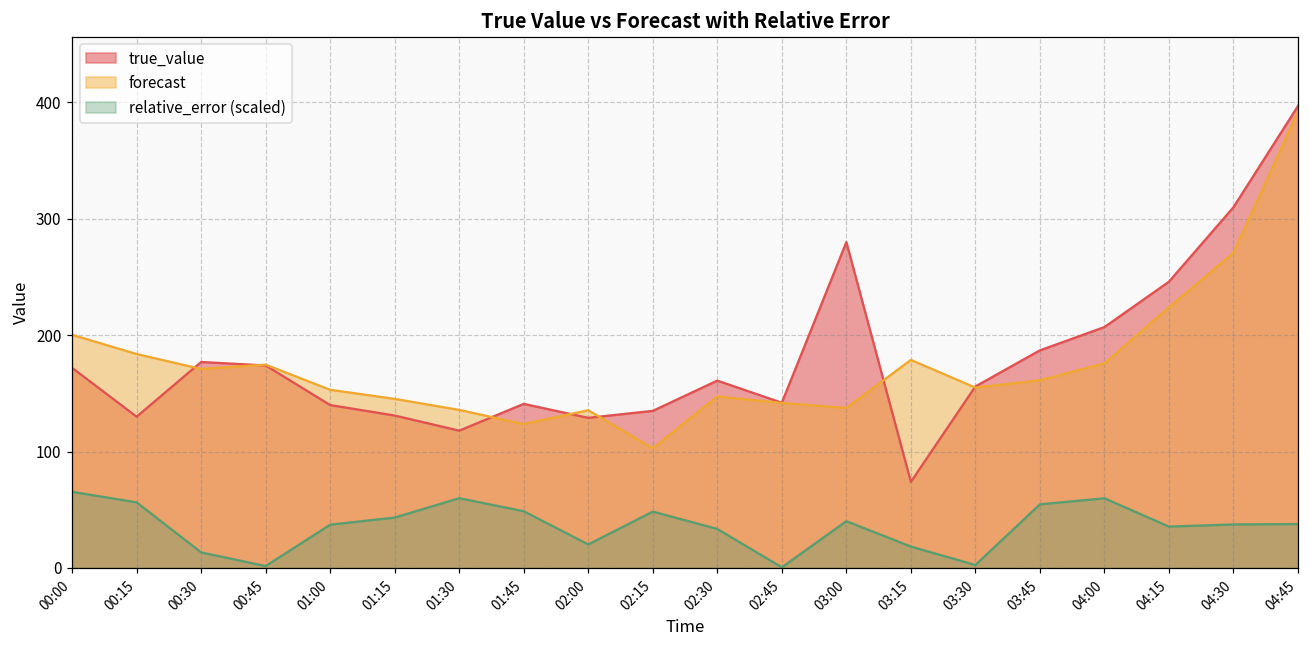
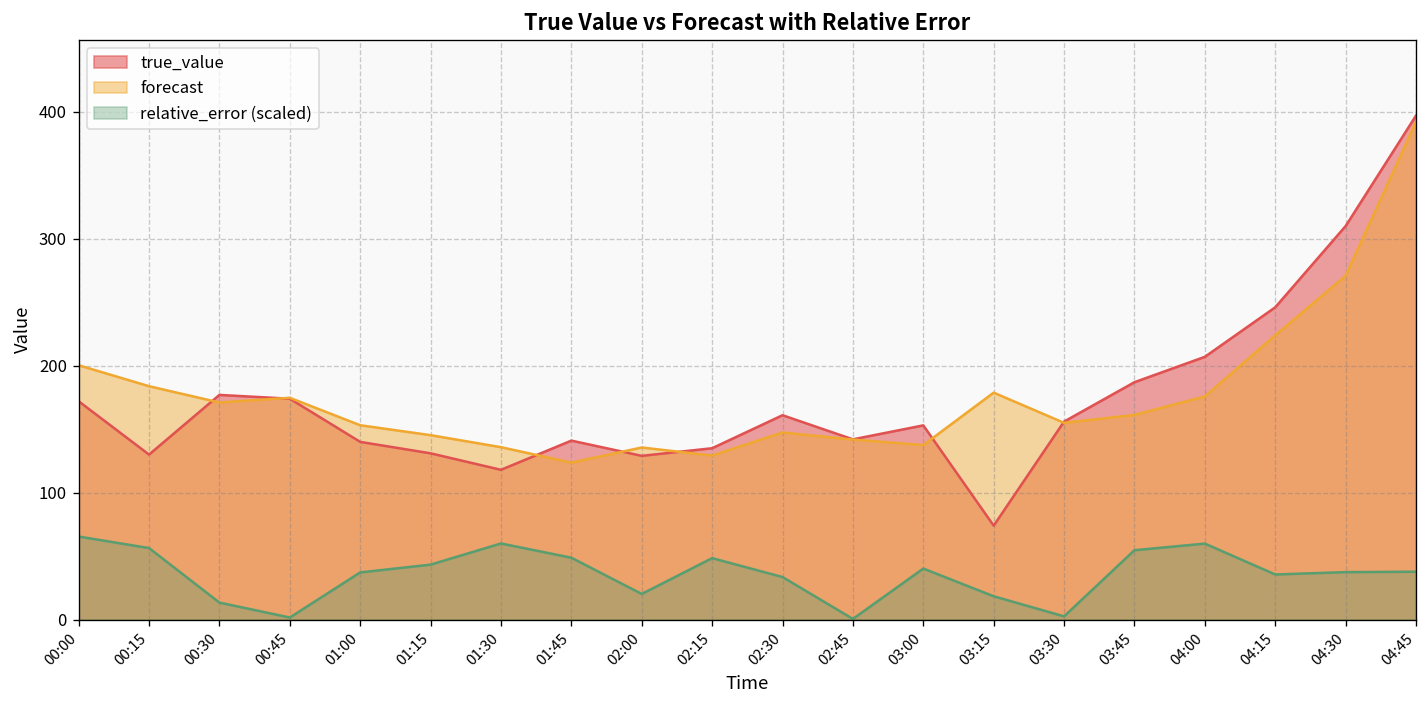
forecast, 02:15: 103 -> 129
true_value, 03:00: 280 -> 153
